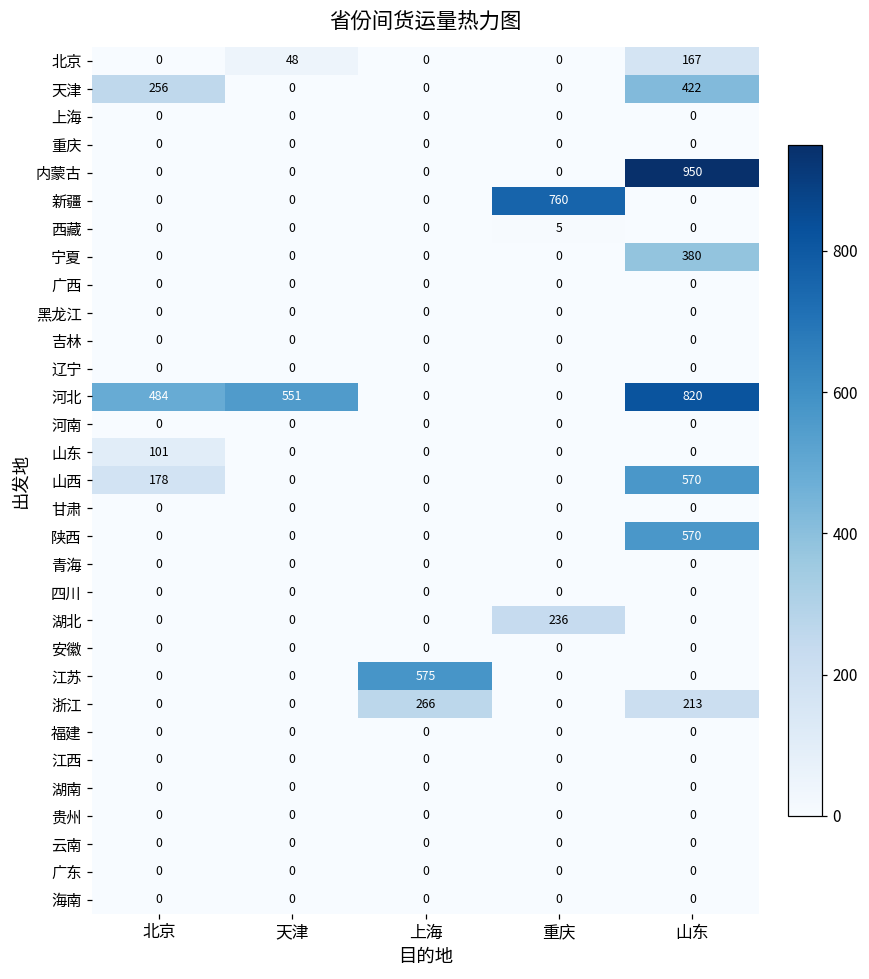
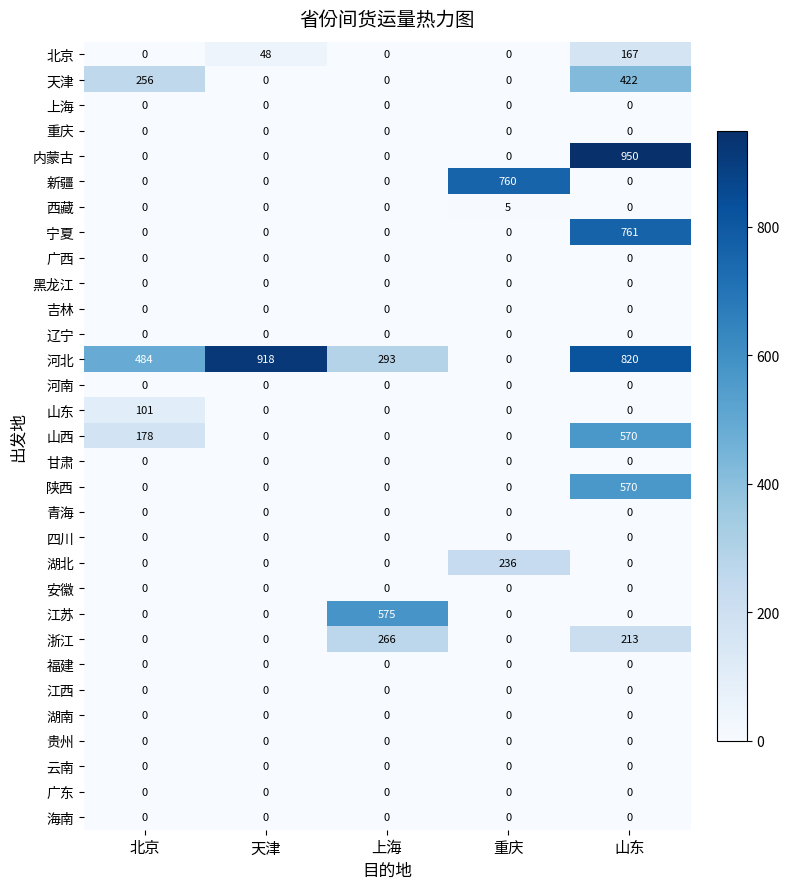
宁夏, 山东: 380 -> 761
河北, 天津: 551 -> 918
河北, 上海: 0 -> 293
